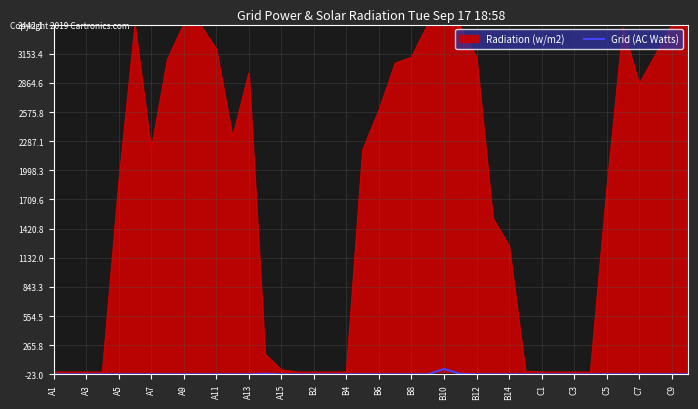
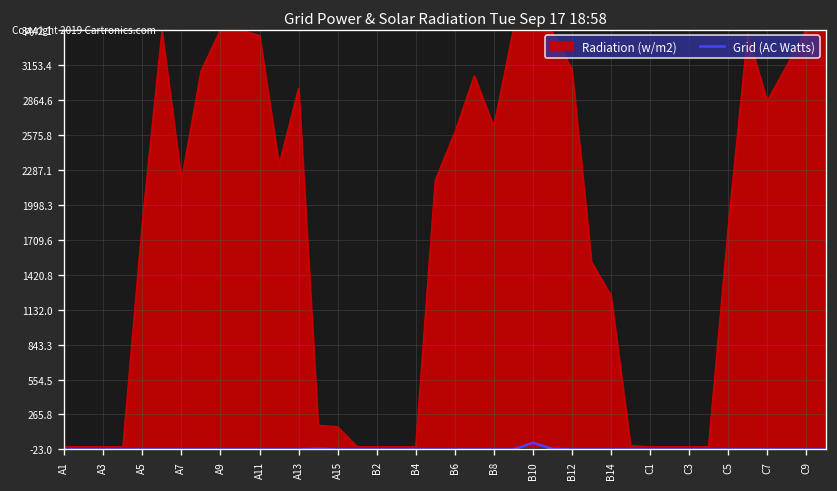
Radiation (w/m2), A11: 3200 -> 3390
Radiation (w/m2), A15: 20 -> 160
Radiation (w/m2), B8: 3120 -> 2640
